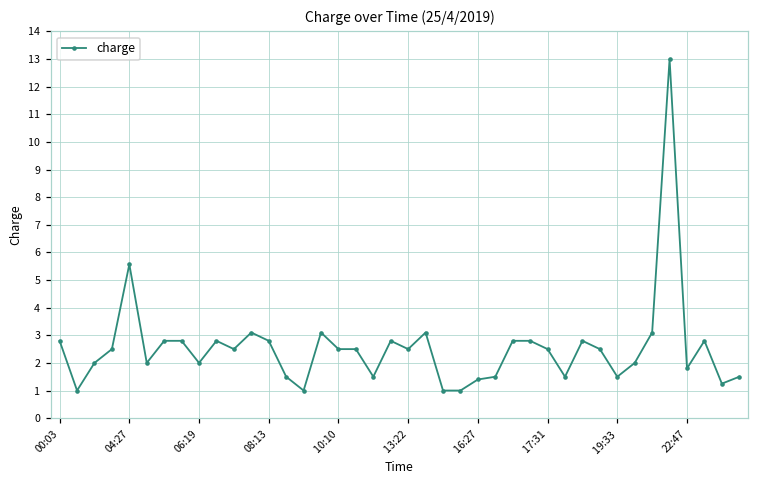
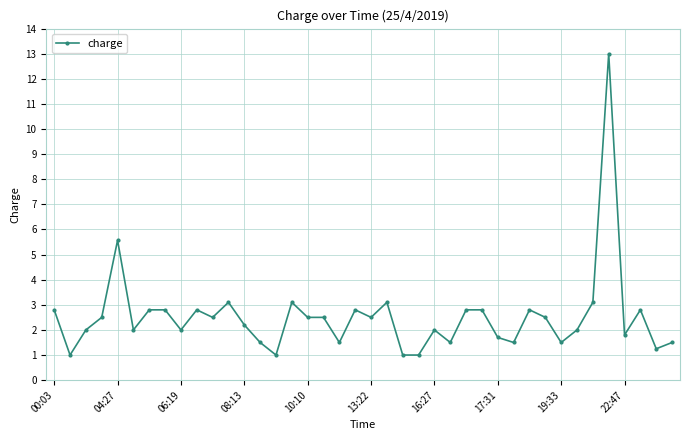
08:13: 2.8 -> 2.2
16:27: 1.4 -> 2.0
17:31: 2.5 -> 1.7
